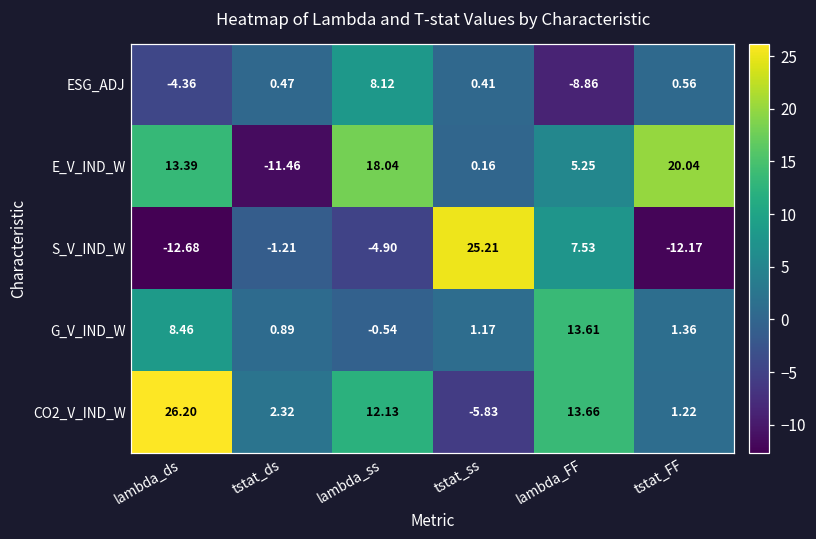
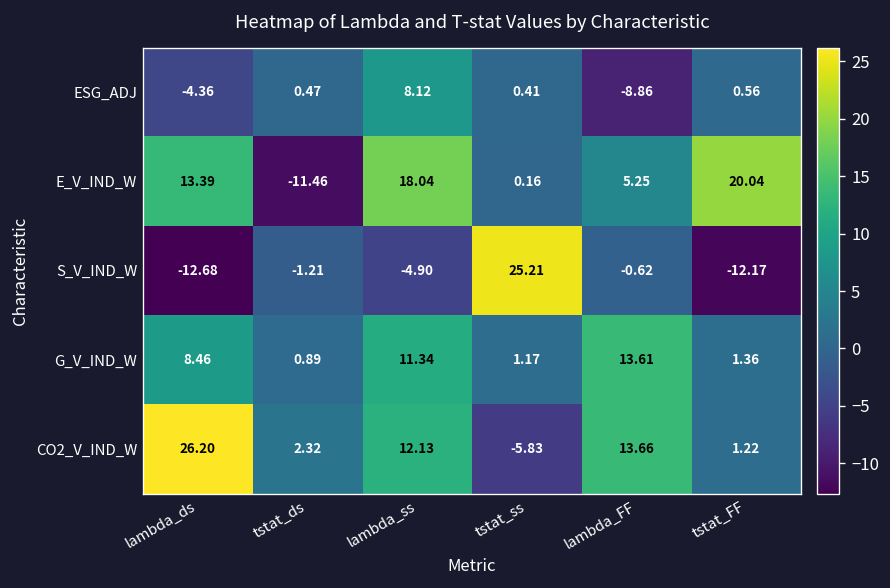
S_V_IND_W, lambda_FF: 7.53 -> -0.62
G_V_IND_W, lambda_ss: -0.54 -> 11.34
